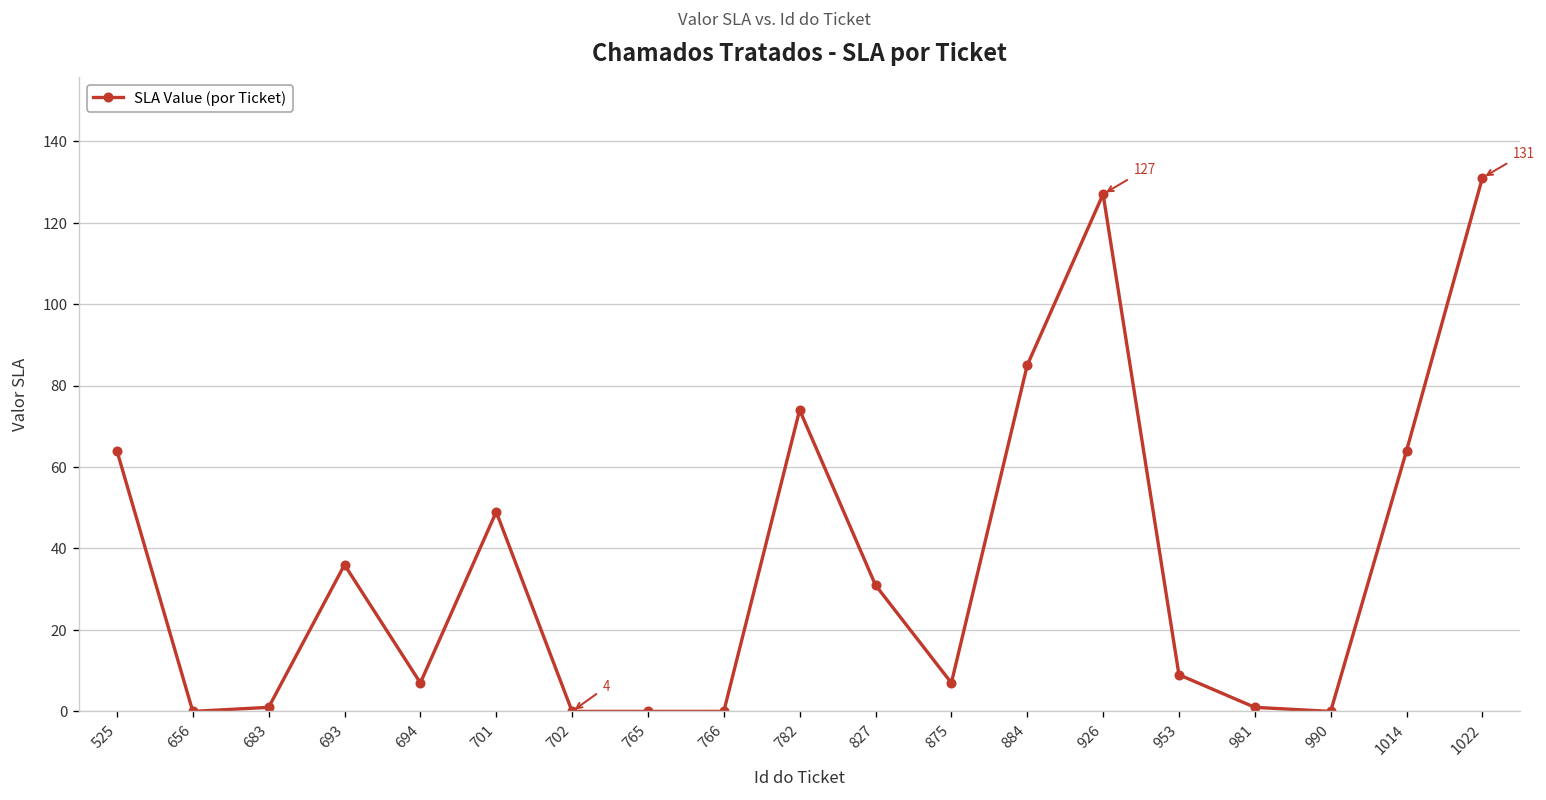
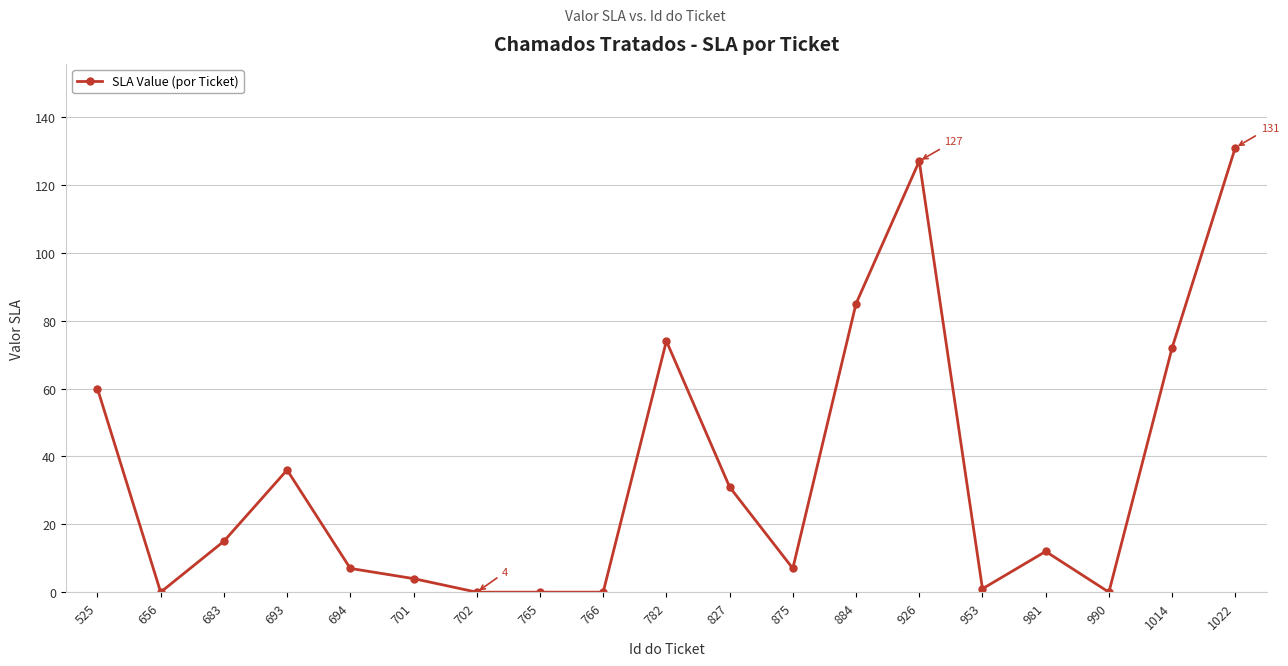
525: 64 -> 60
683: 1 -> 15
701: 49 -> 4
953: 9 -> 1
981: 1 -> 12
1014: 64 -> 72
